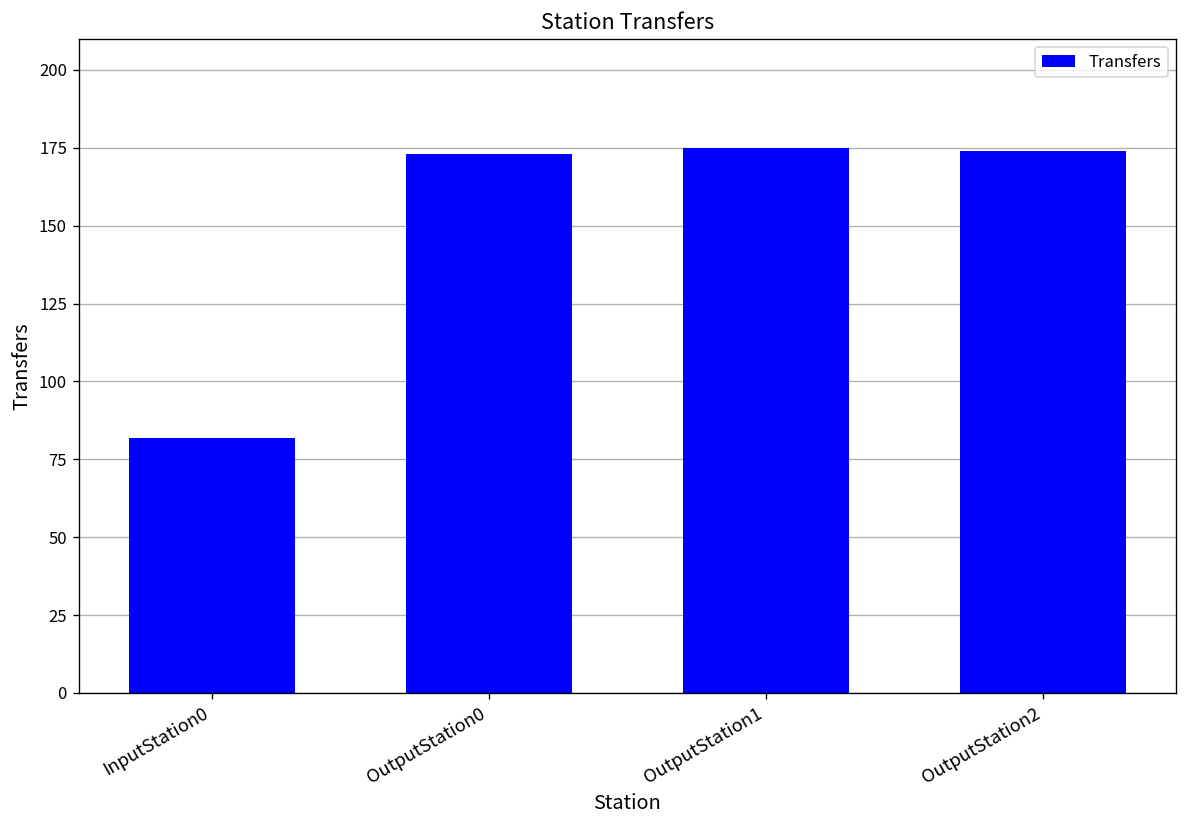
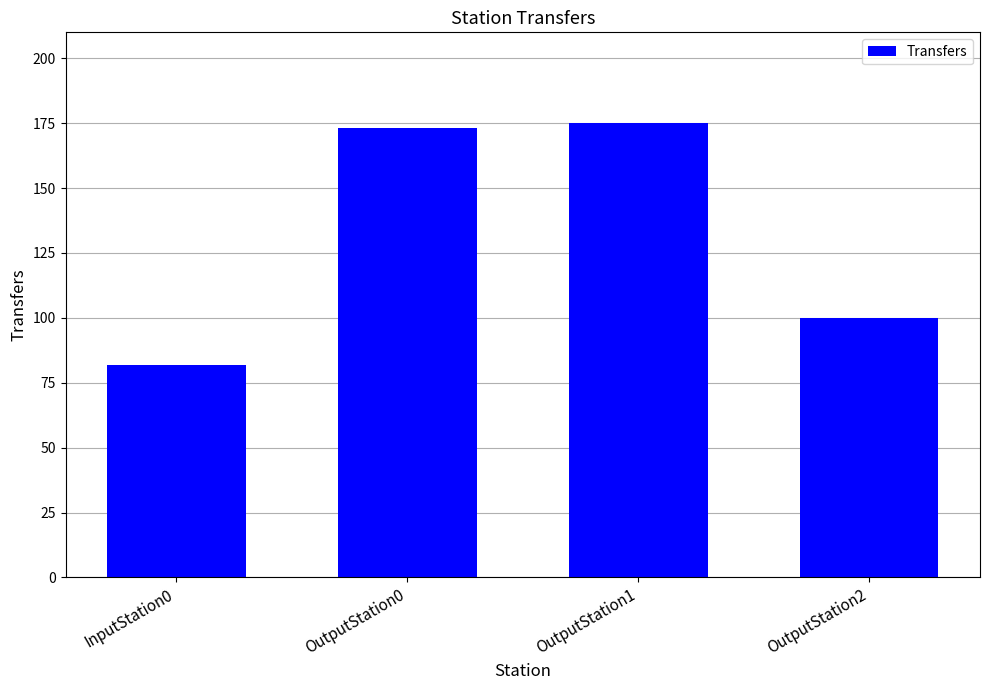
OutputStation2: 174 -> 100
